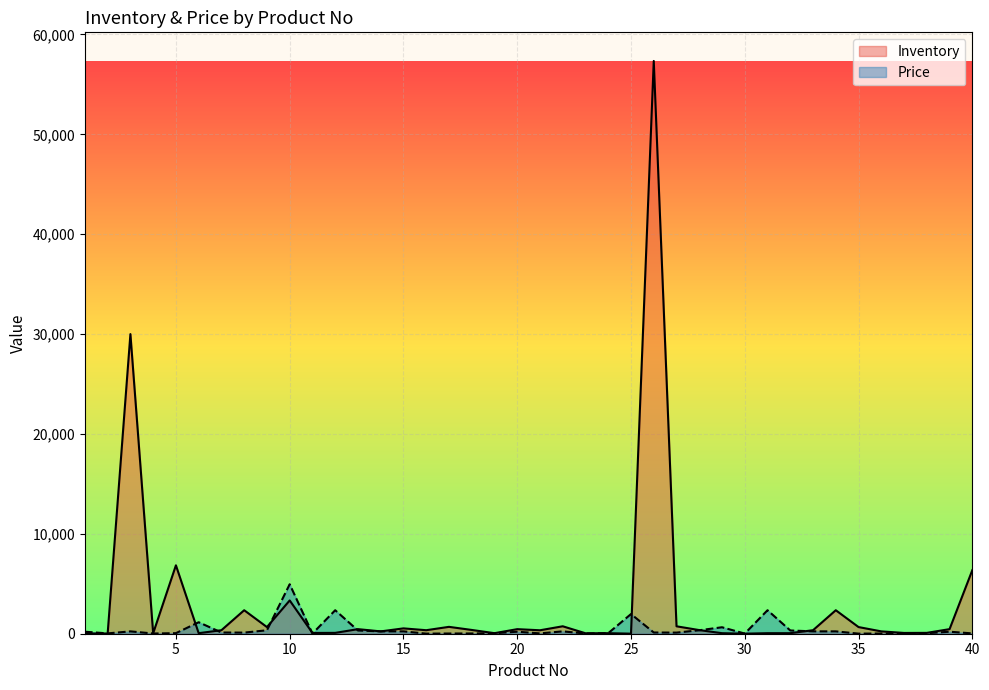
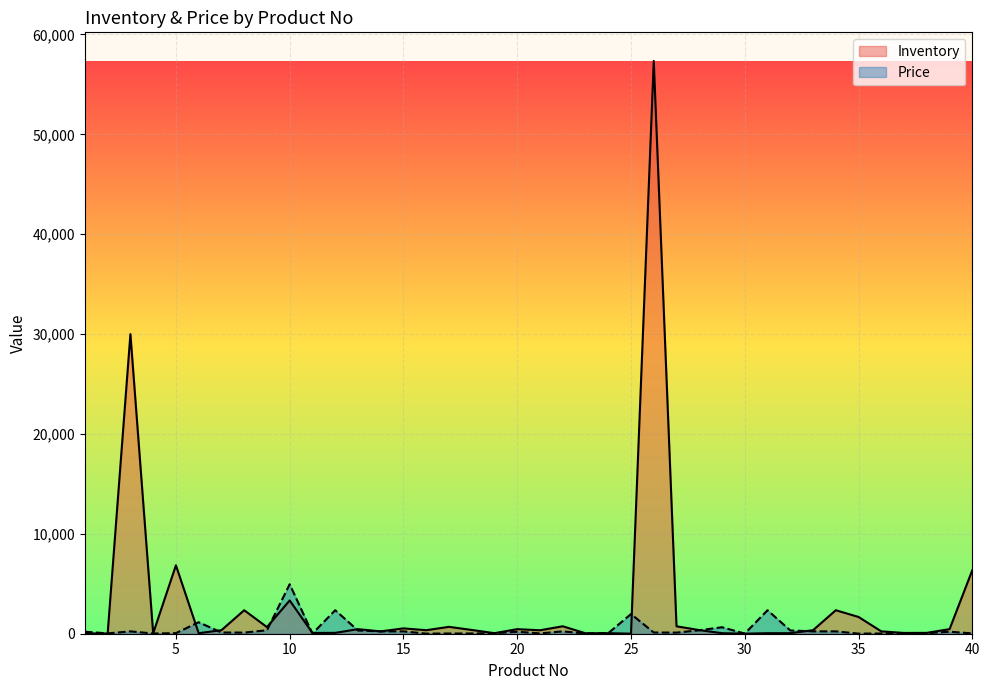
Inventory, 35: 1,000 -> 2,000
